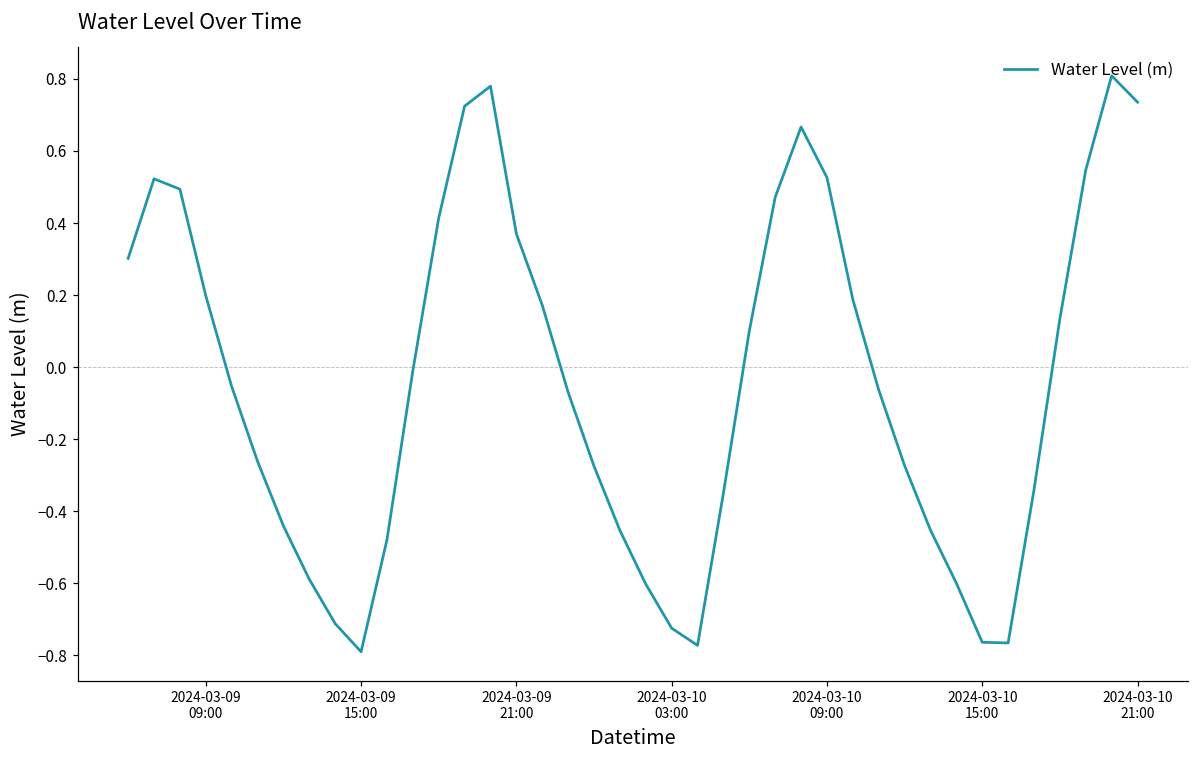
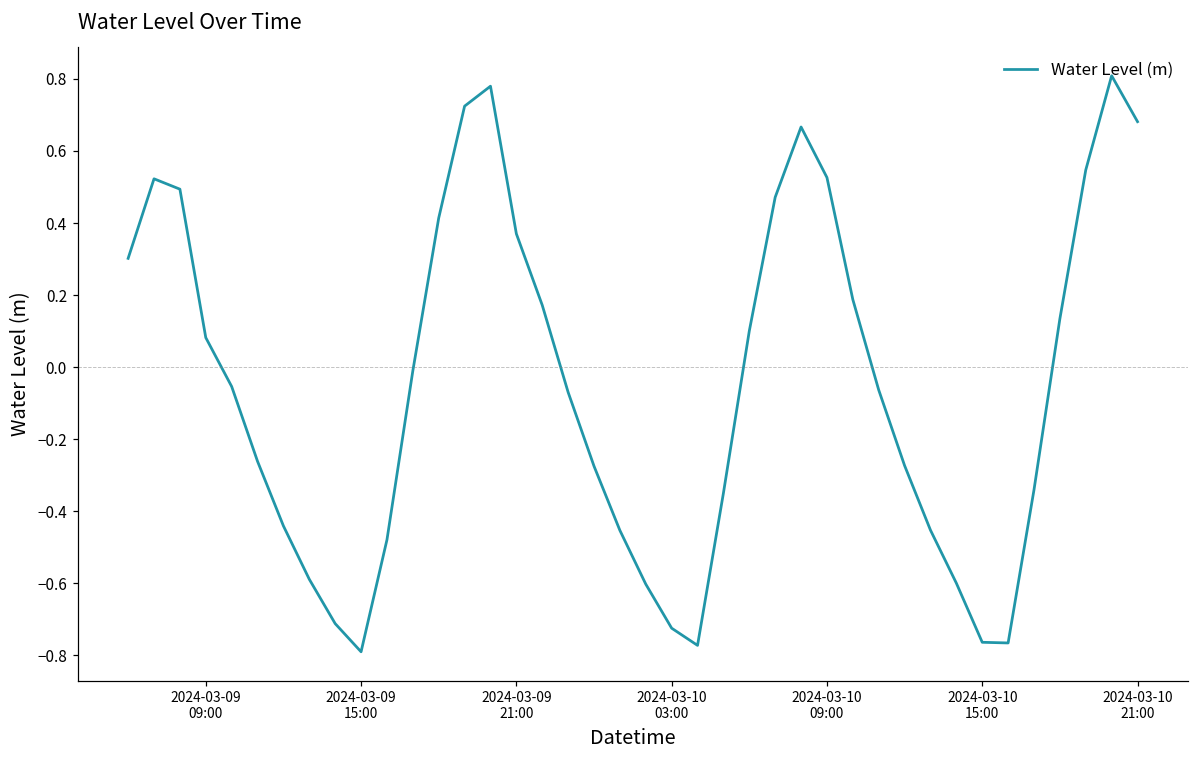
2024-03-09 09:00: 0.20 -> 0.08
2024-03-10 21:00: 0.74 -> 0.68
